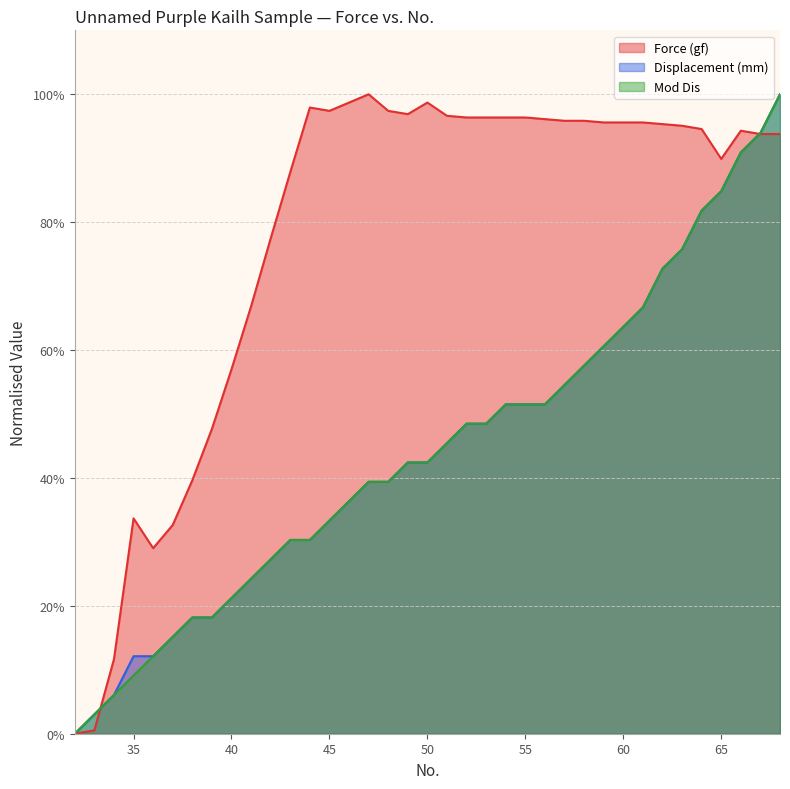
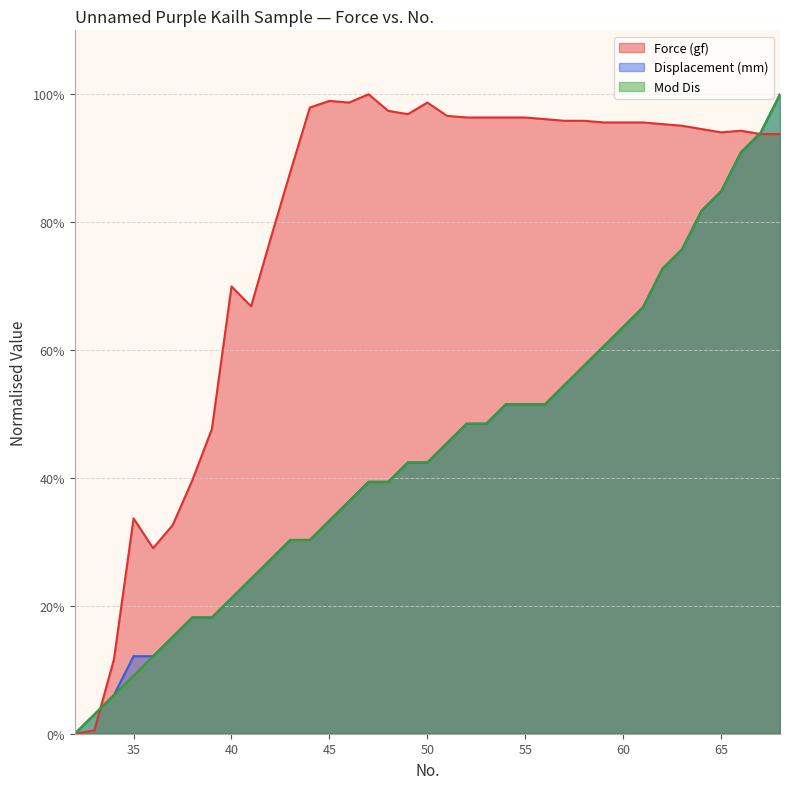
Force (gf), 40: 57% -> 70%
Force (gf), 45: 97% -> 99%
Force (gf), 65: 90% -> 94%
